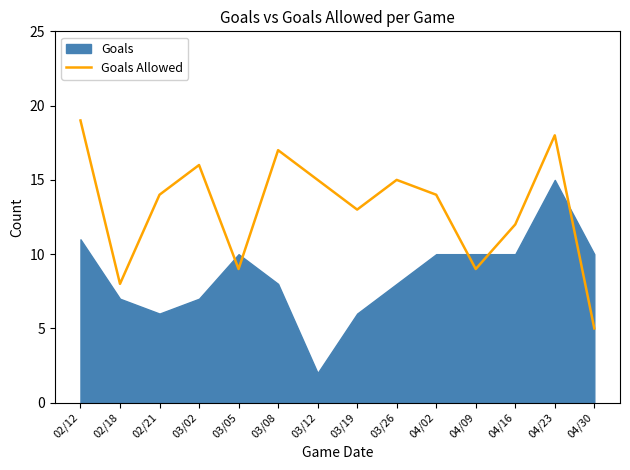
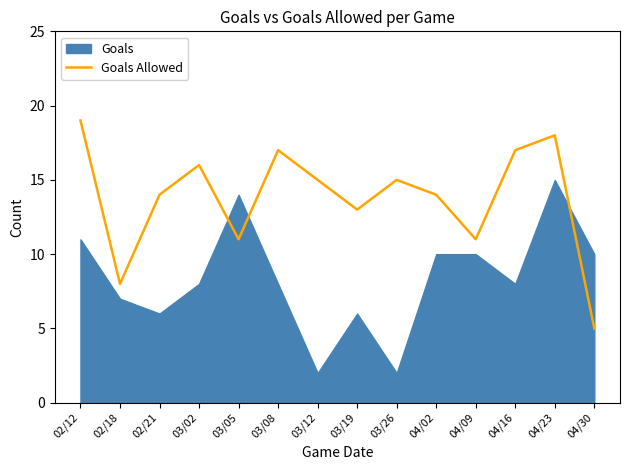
Goals, 03/02: 7 -> 8
Goals Allowed, 03/05: 9 -> 11
Goals, 03/05: 10 -> 14
Goals, 03/26: 8 -> 2
Goals Allowed, 04/09: 9 -> 11
Goals Allowed, 04/16: 12 -> 17
Goals, 04/16: 10 -> 8
